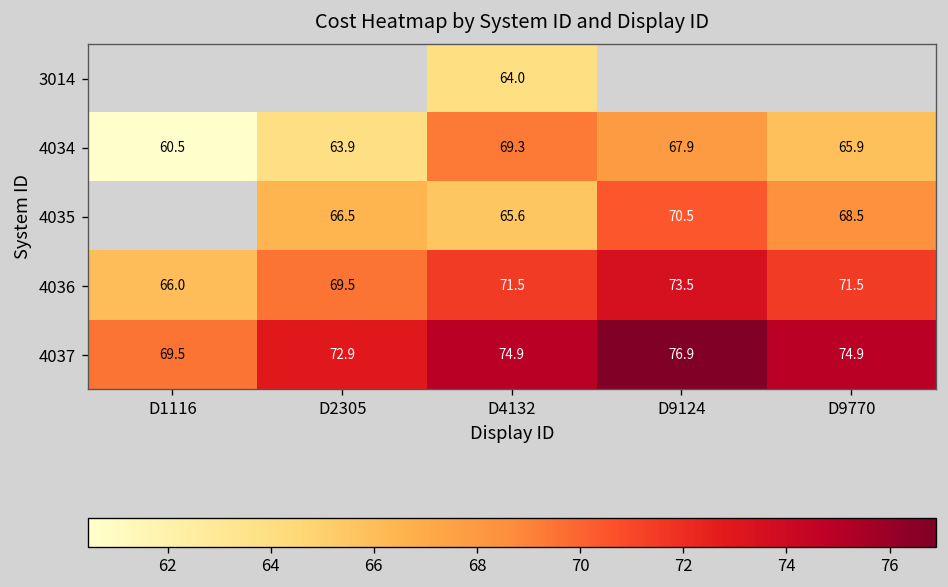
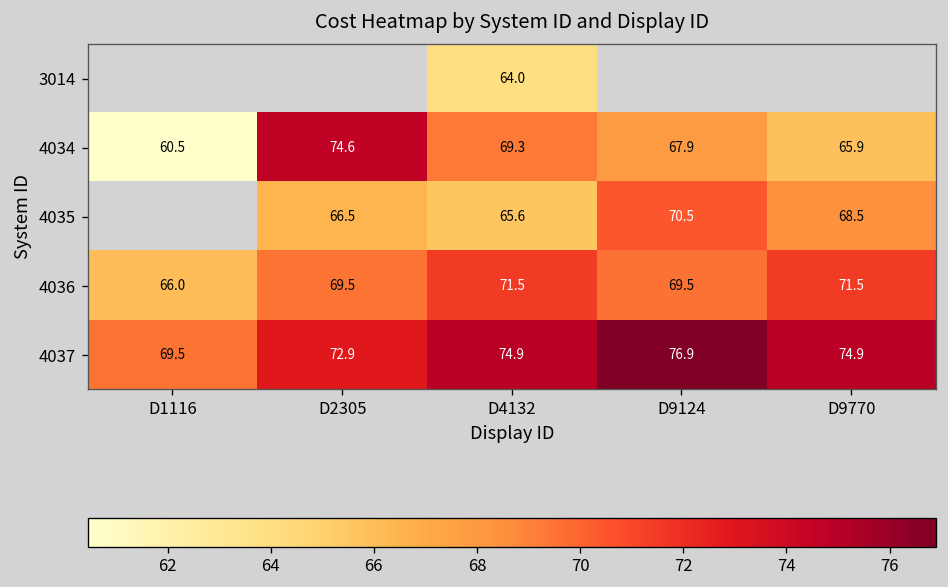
4034, D2305: 63.9 -> 74.6
4036, D9124: 73.5 -> 69.5
